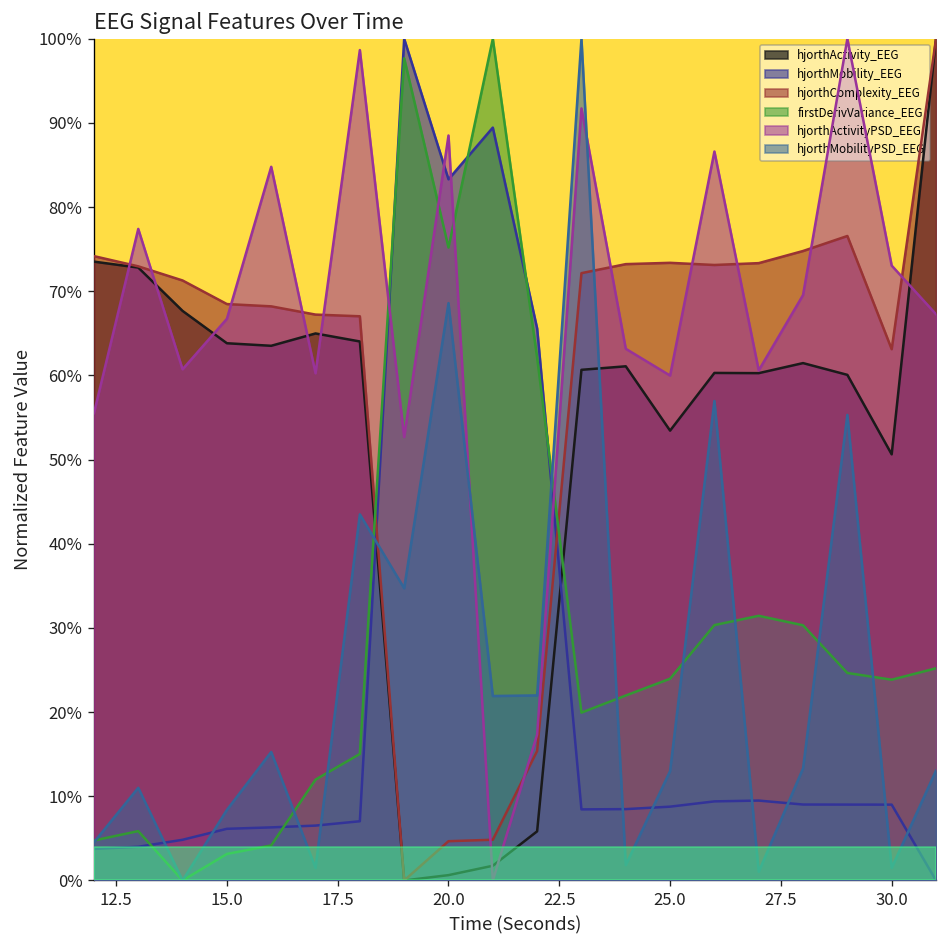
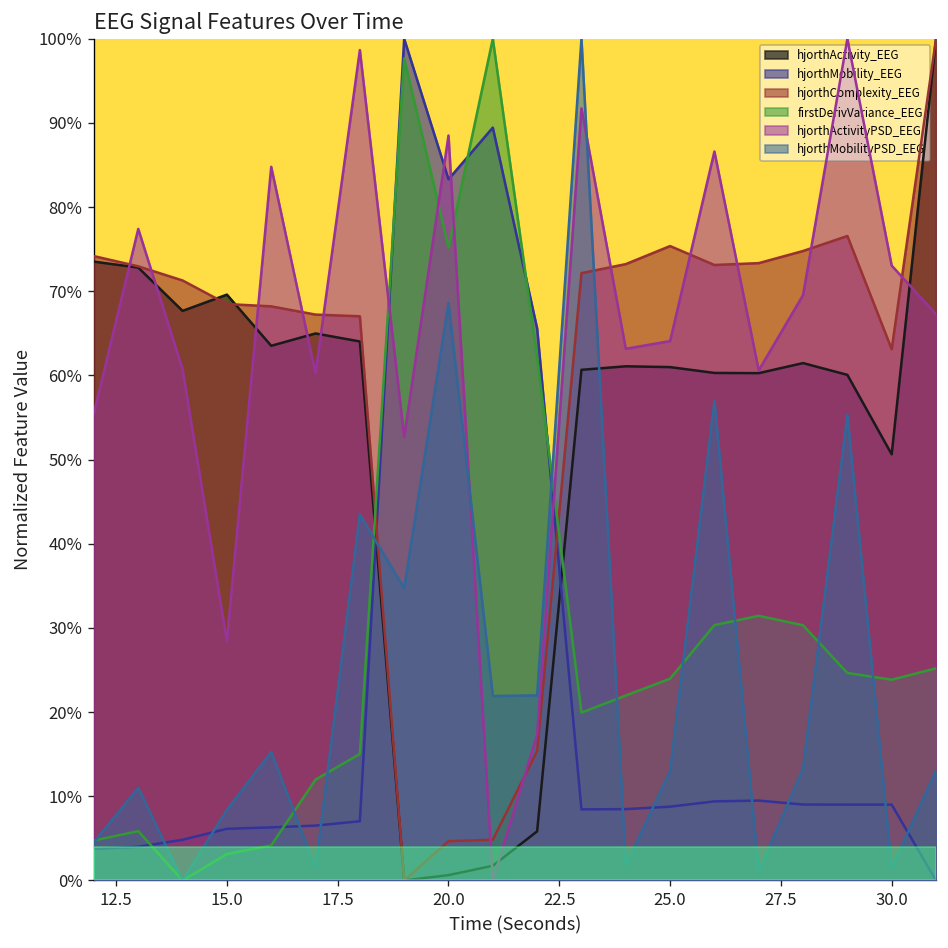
hjorthActivity_EEG, 15.0: 64% -> 70%
hjorthActivityPSD_EEG, 15.0: 67% -> 28%
hjorthActivity_EEG, 25.0: 53% -> 61%
hjorthComplexity_EEG, 25.0: 73% -> 75%
hjorthActivityPSD_EEG, 25.0: 60% -> 64%
